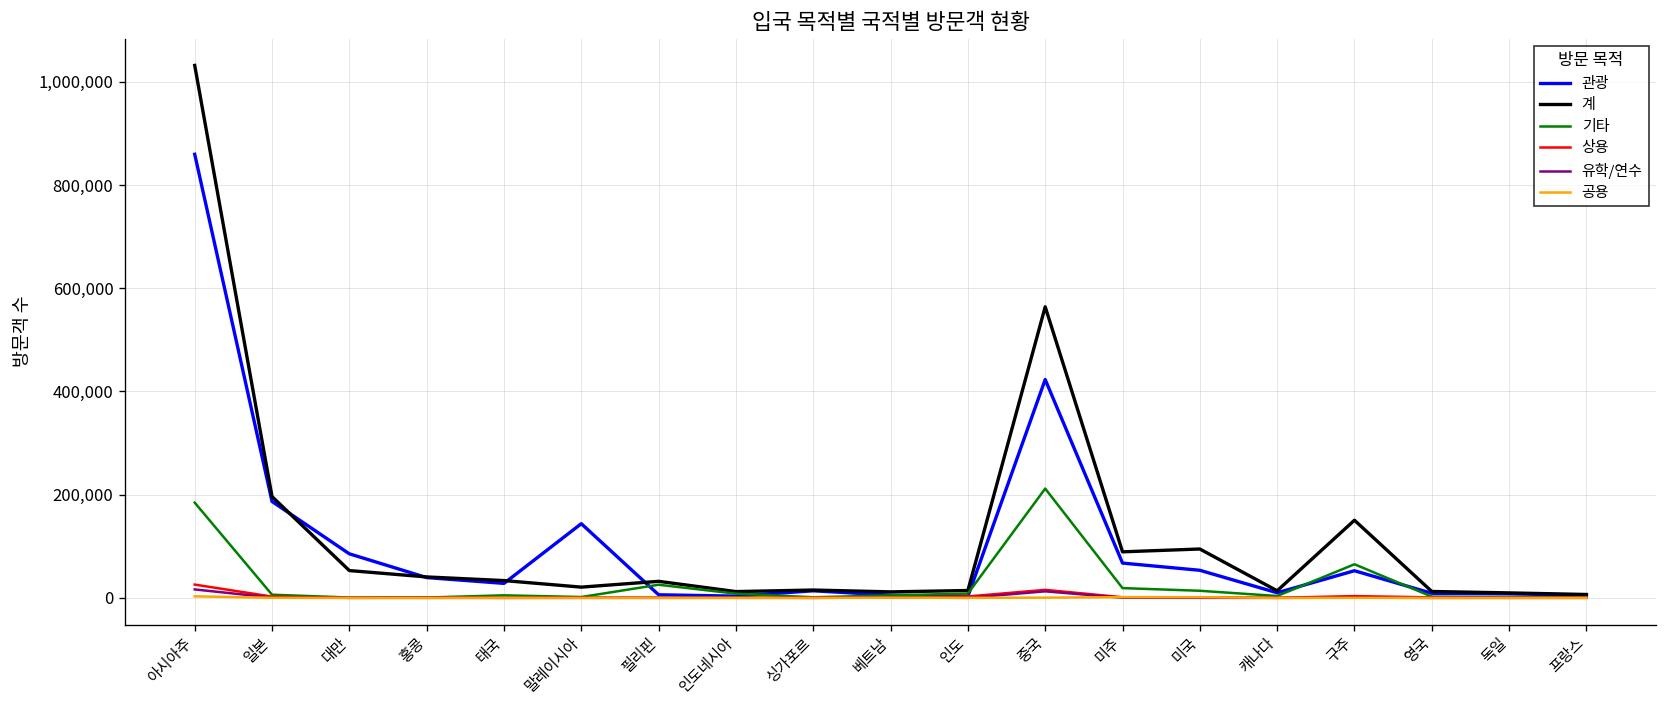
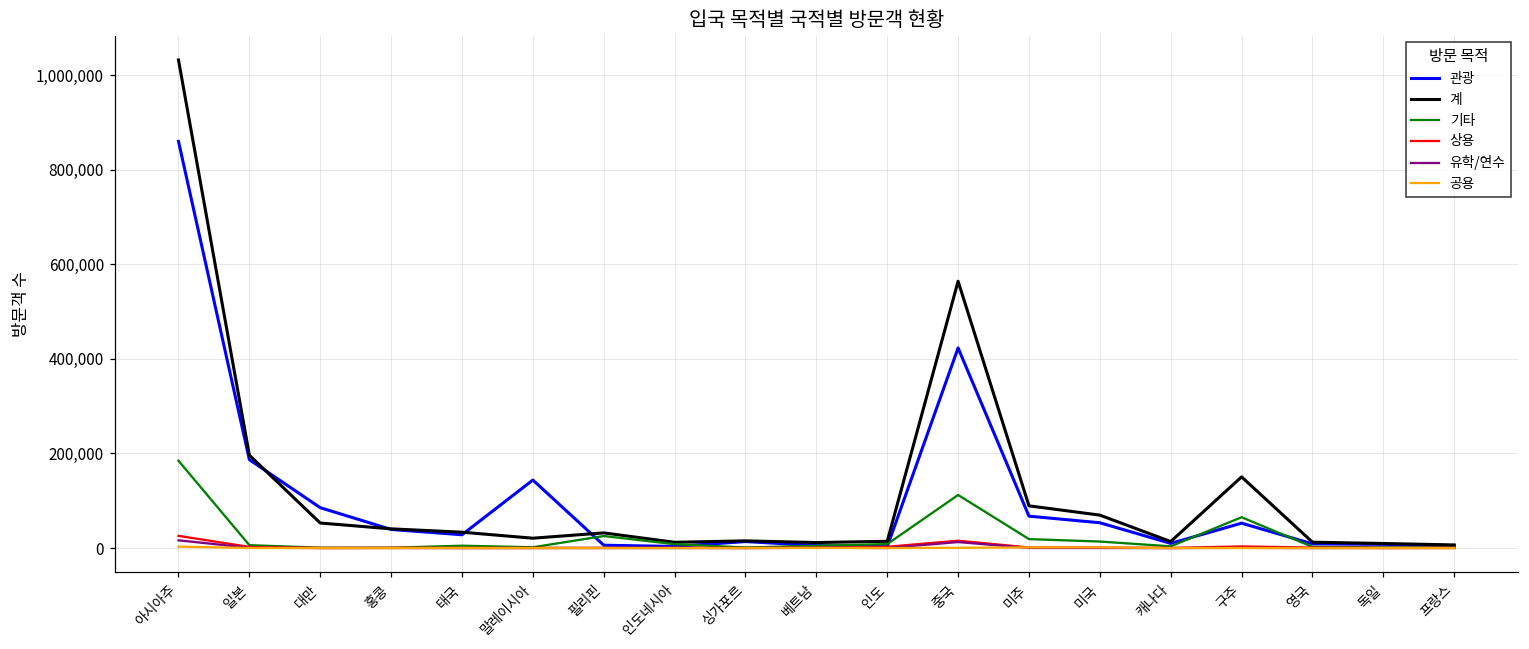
기타, 중국: 210,000 -> 110,000
계, 미국: 90,000 -> 70,000
